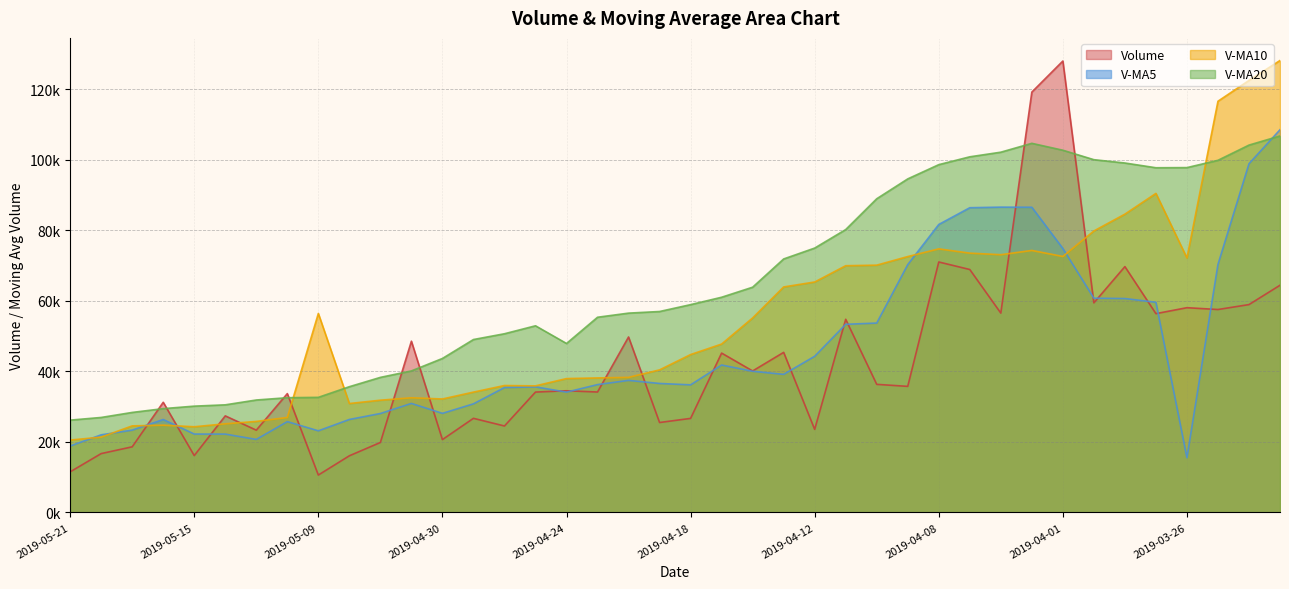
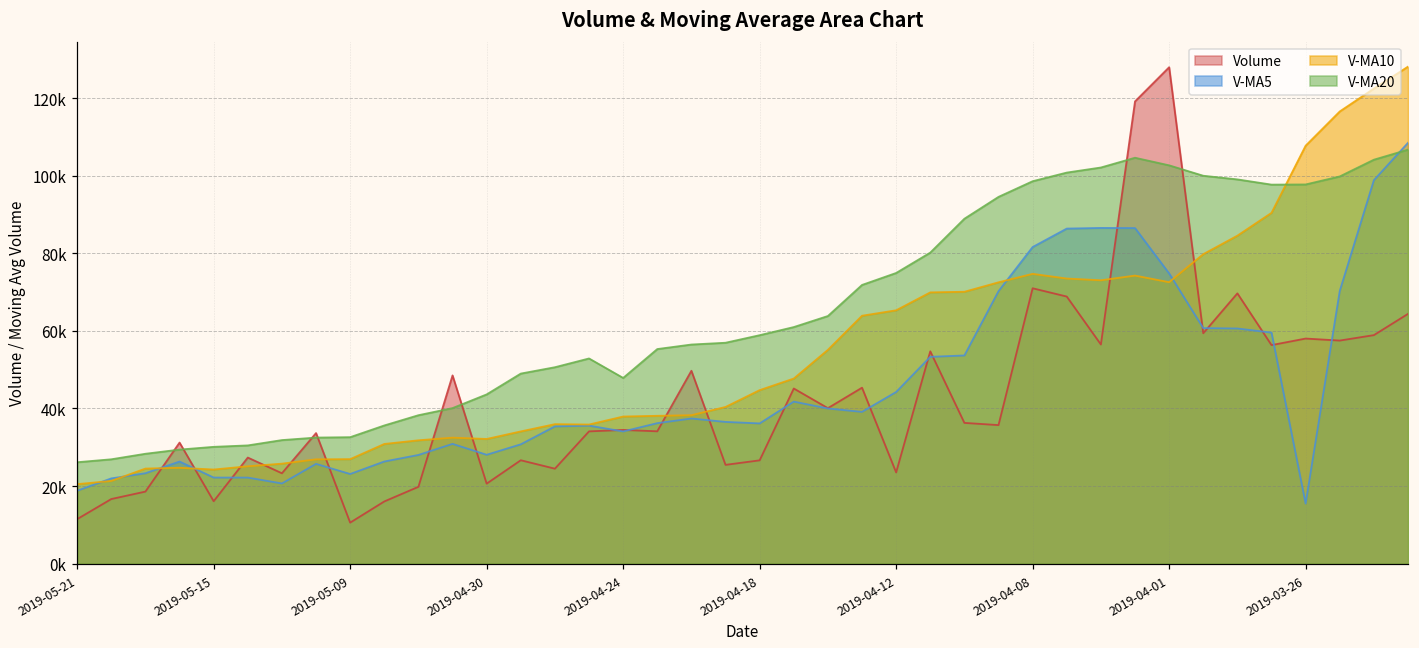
V-MA10, 2019-05-09: 56000 -> 27000
V-MA10, 2019-03-26: 72000 -> 108000
